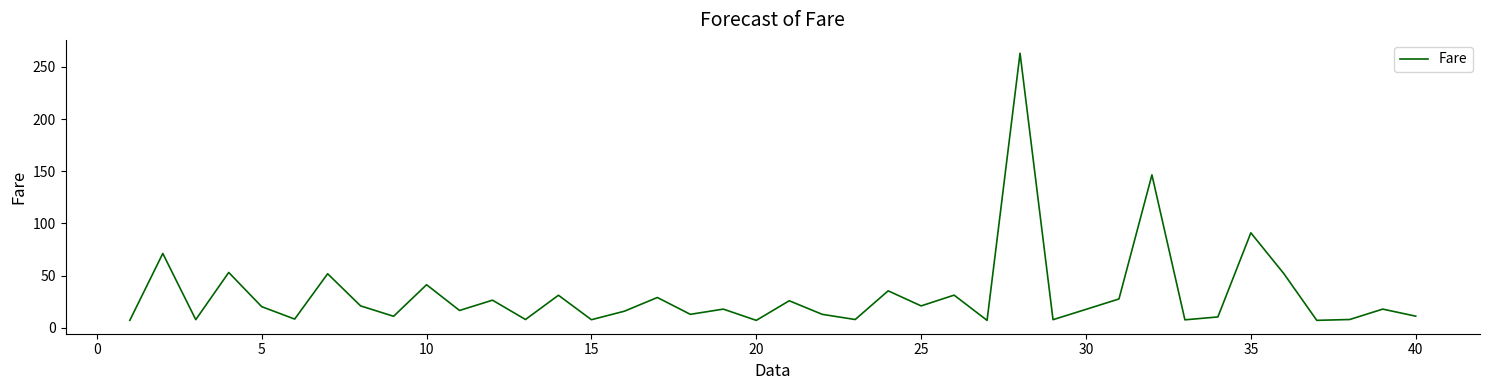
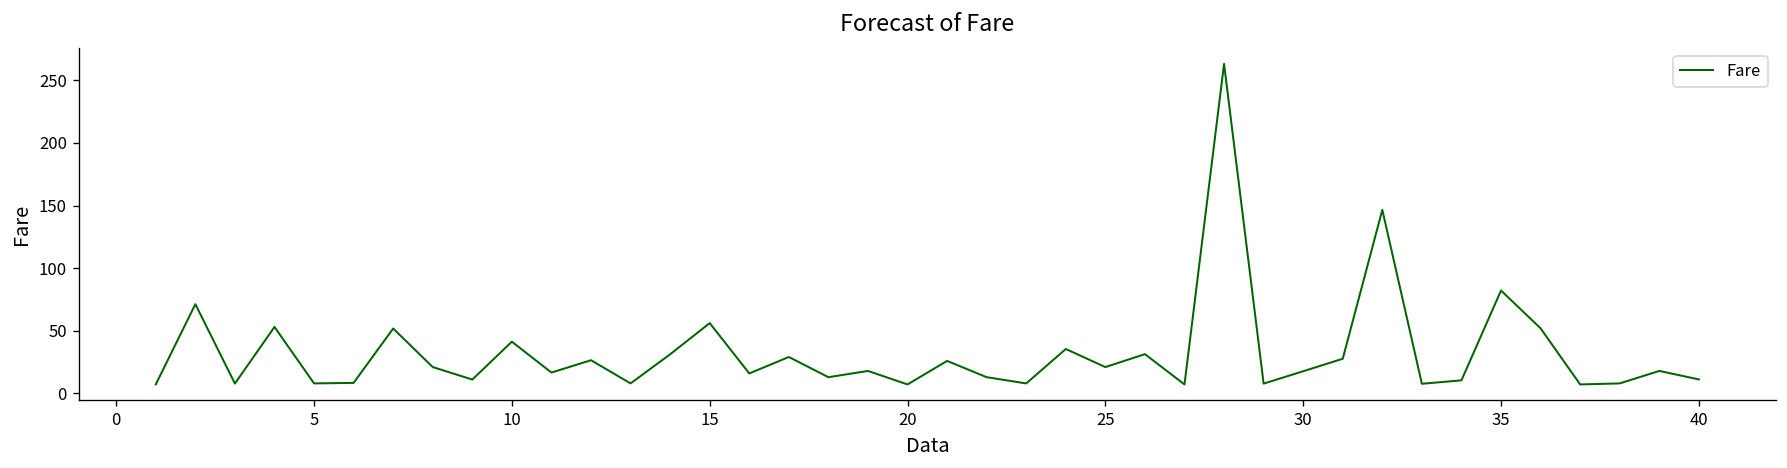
5: 20 -> 8
15: 8 -> 56
35: 91 -> 82
